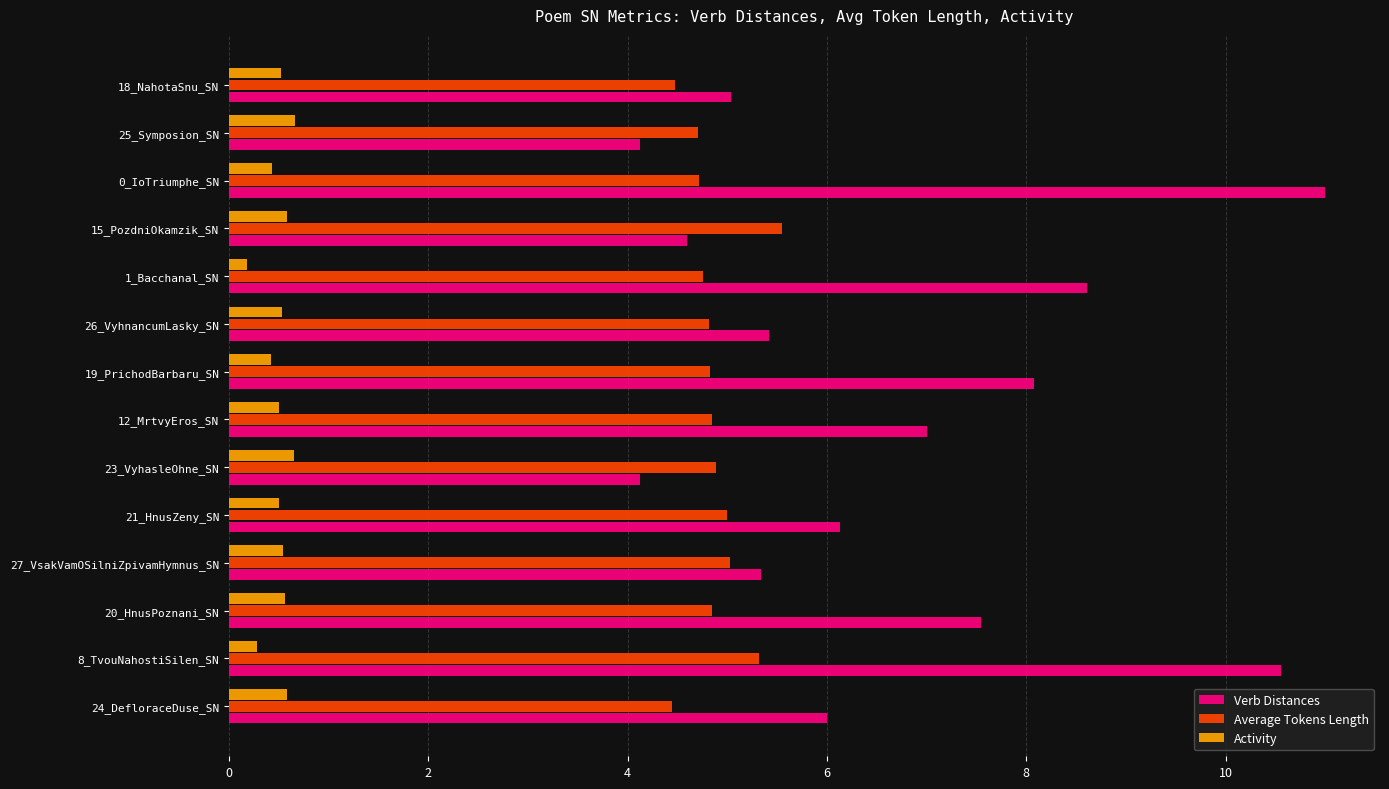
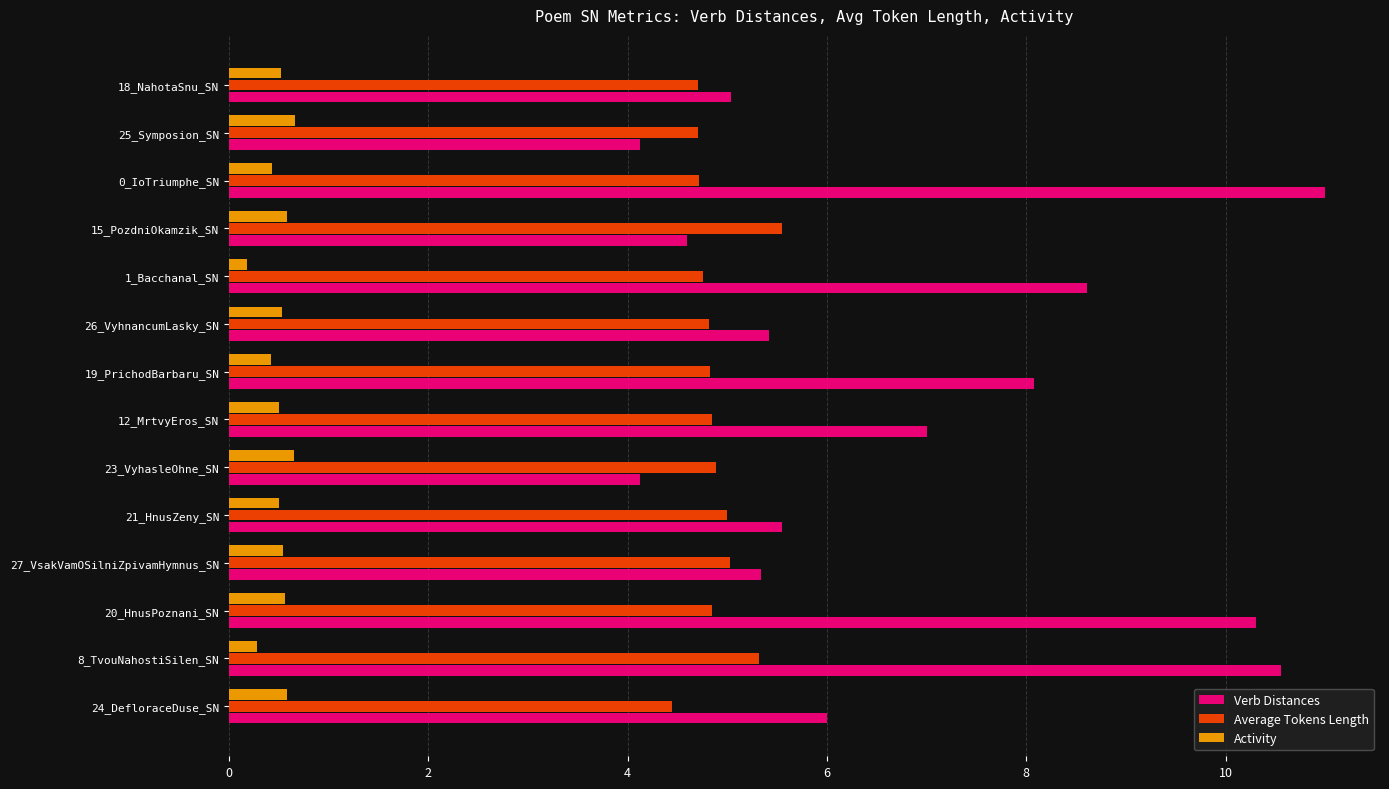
Average Tokens Length, 18_NahotaSnu_SN: 4.5 -> 4.7
Verb Distances, 21_HnusZeny_SN: 6.1 -> 5.6
Verb Distances, 20_HnusPoznani_SN: 7.5 -> 10.3
